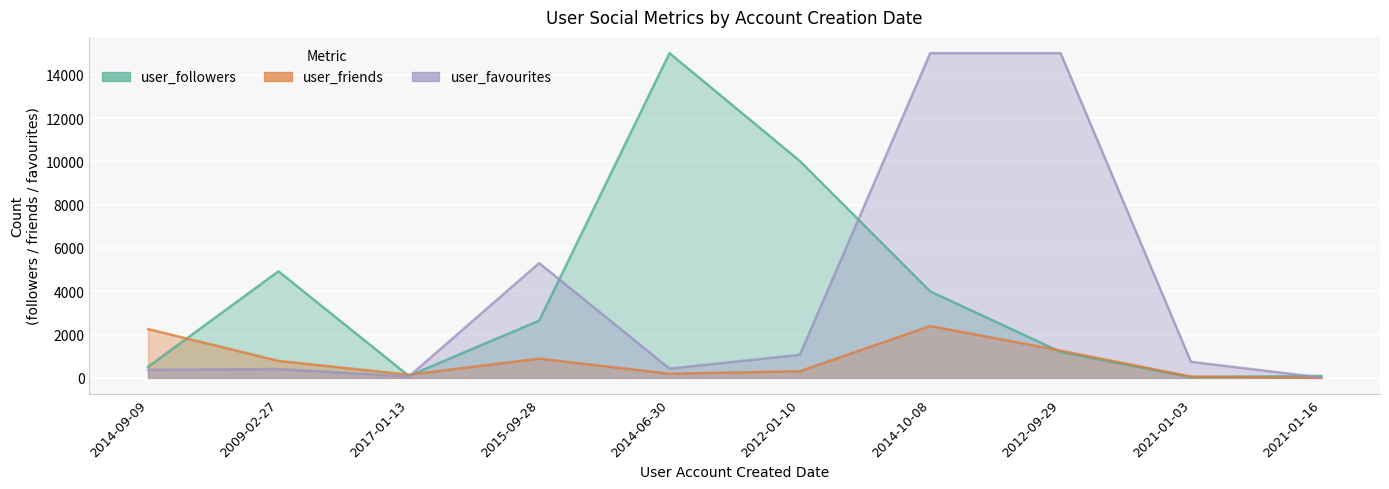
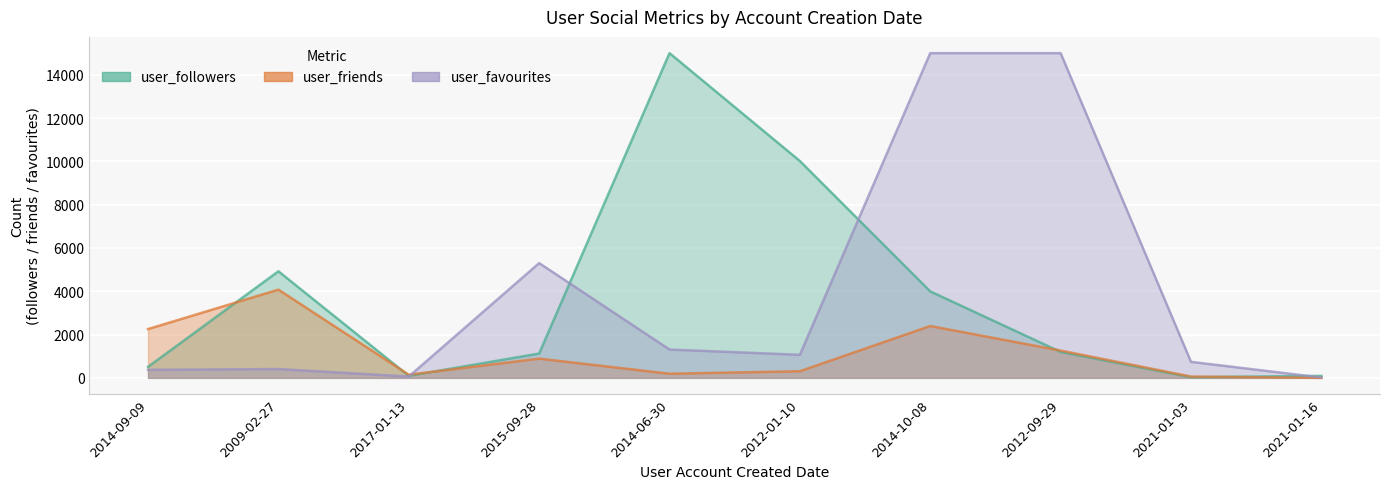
user_friends, 2009-02-27: 800 -> 4100
user_followers, 2015-09-28: 2600 -> 1100
user_favourites, 2014-06-30: 400 -> 1300
